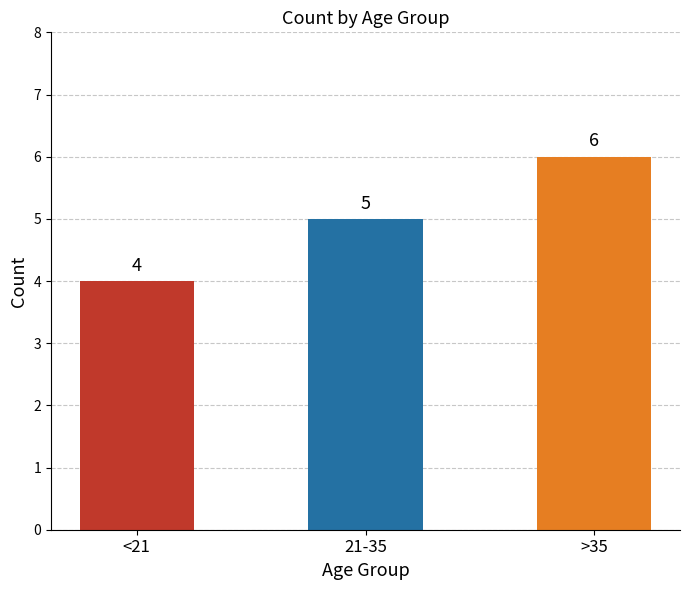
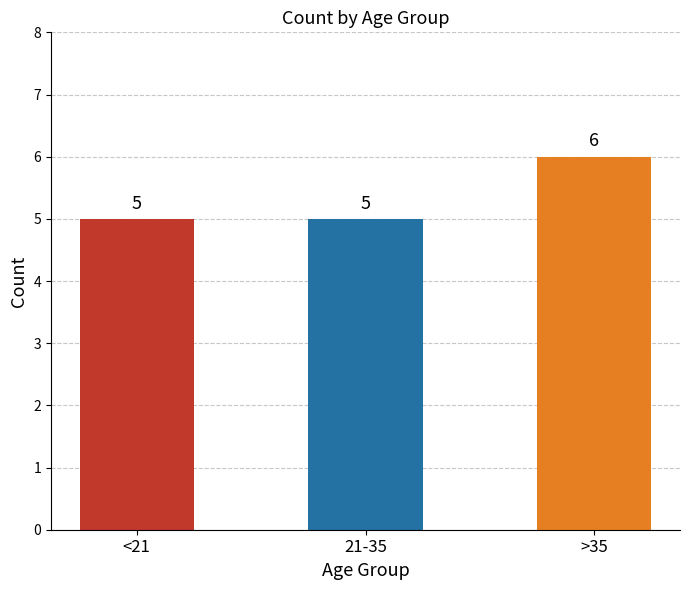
<21: 4 -> 5
